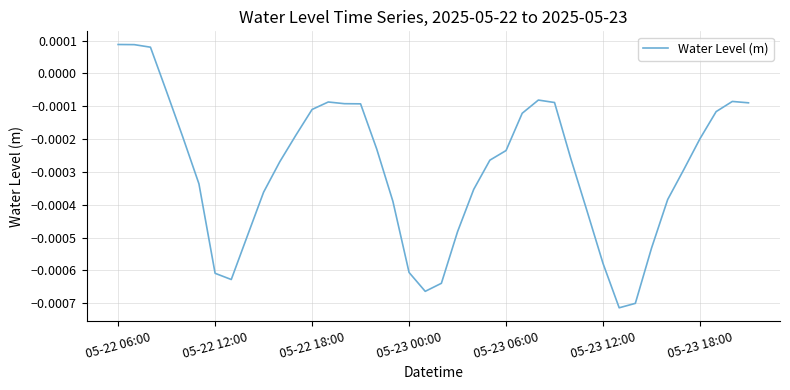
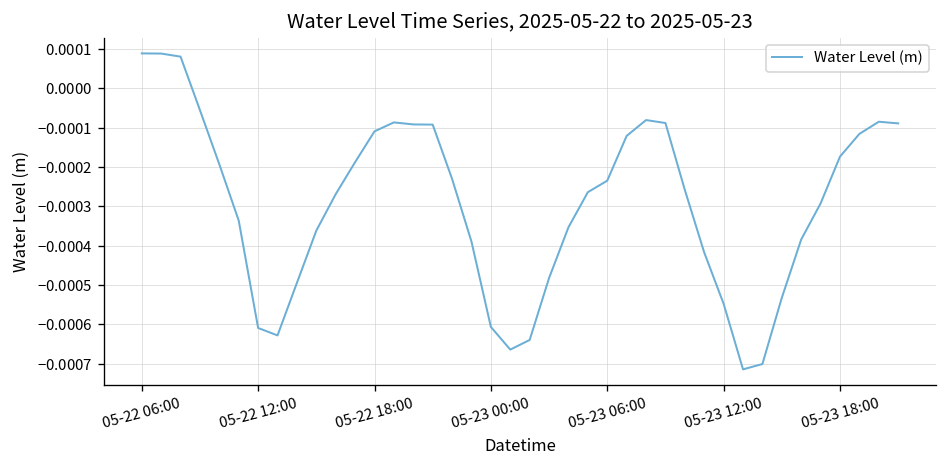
05-23 12:00: -0.00058 -> -0.00055
05-23 18:00: -0.00020 -> -0.00017
